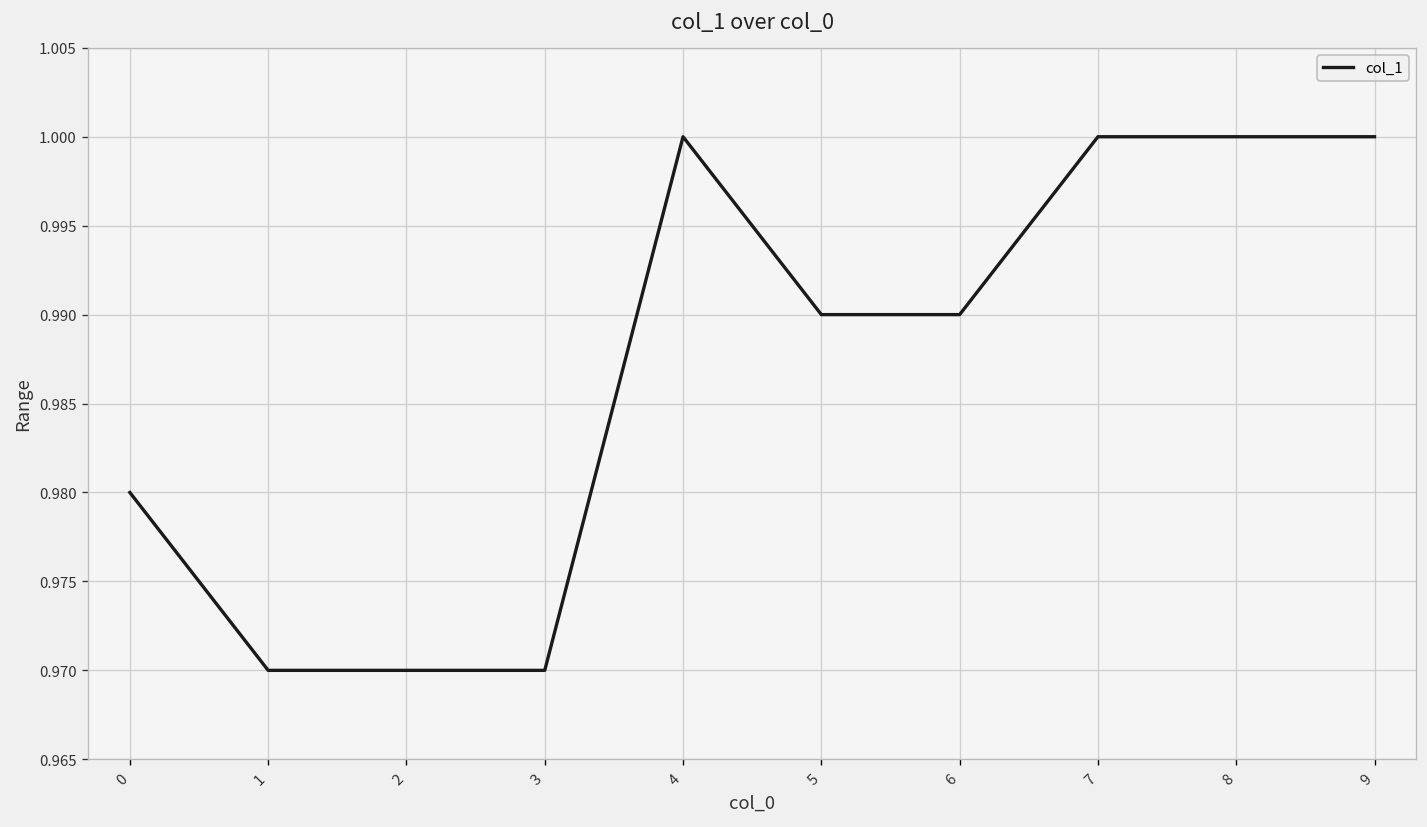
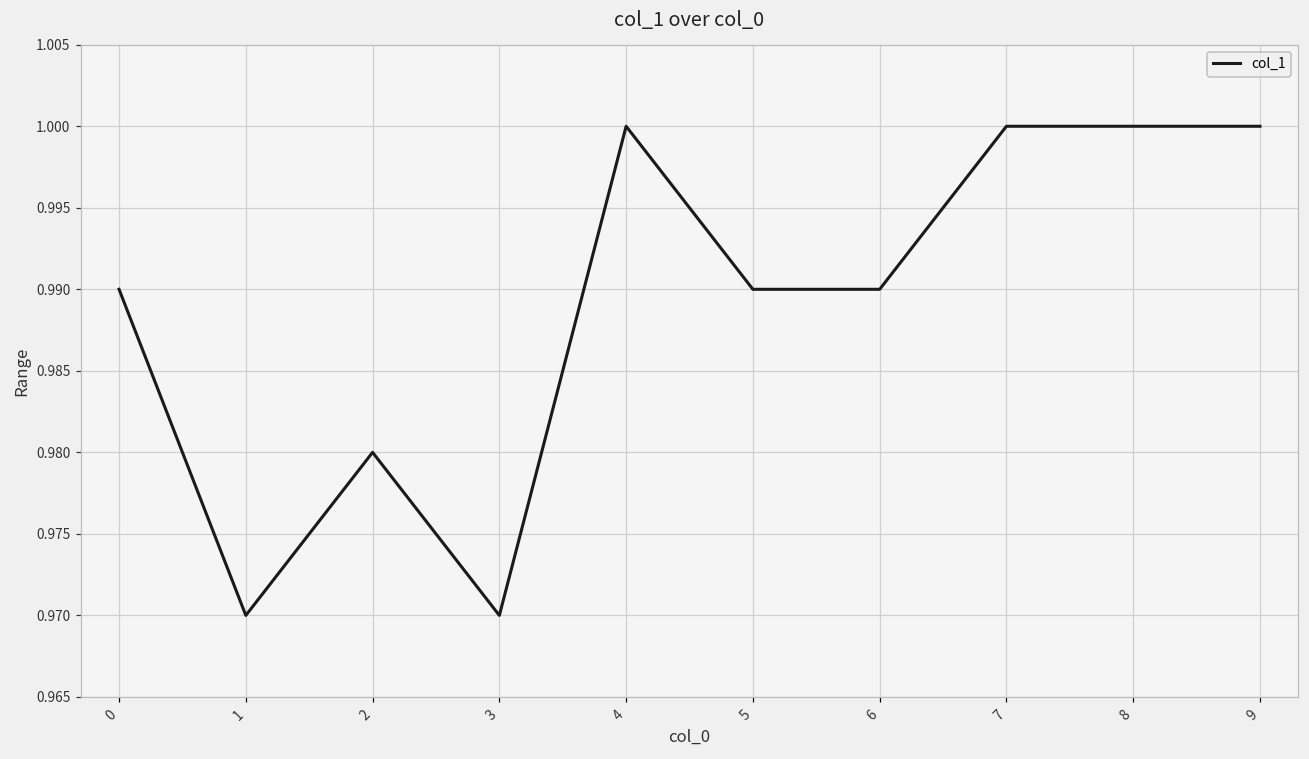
0: 0.98 -> 0.99
2: 0.97 -> 0.98
